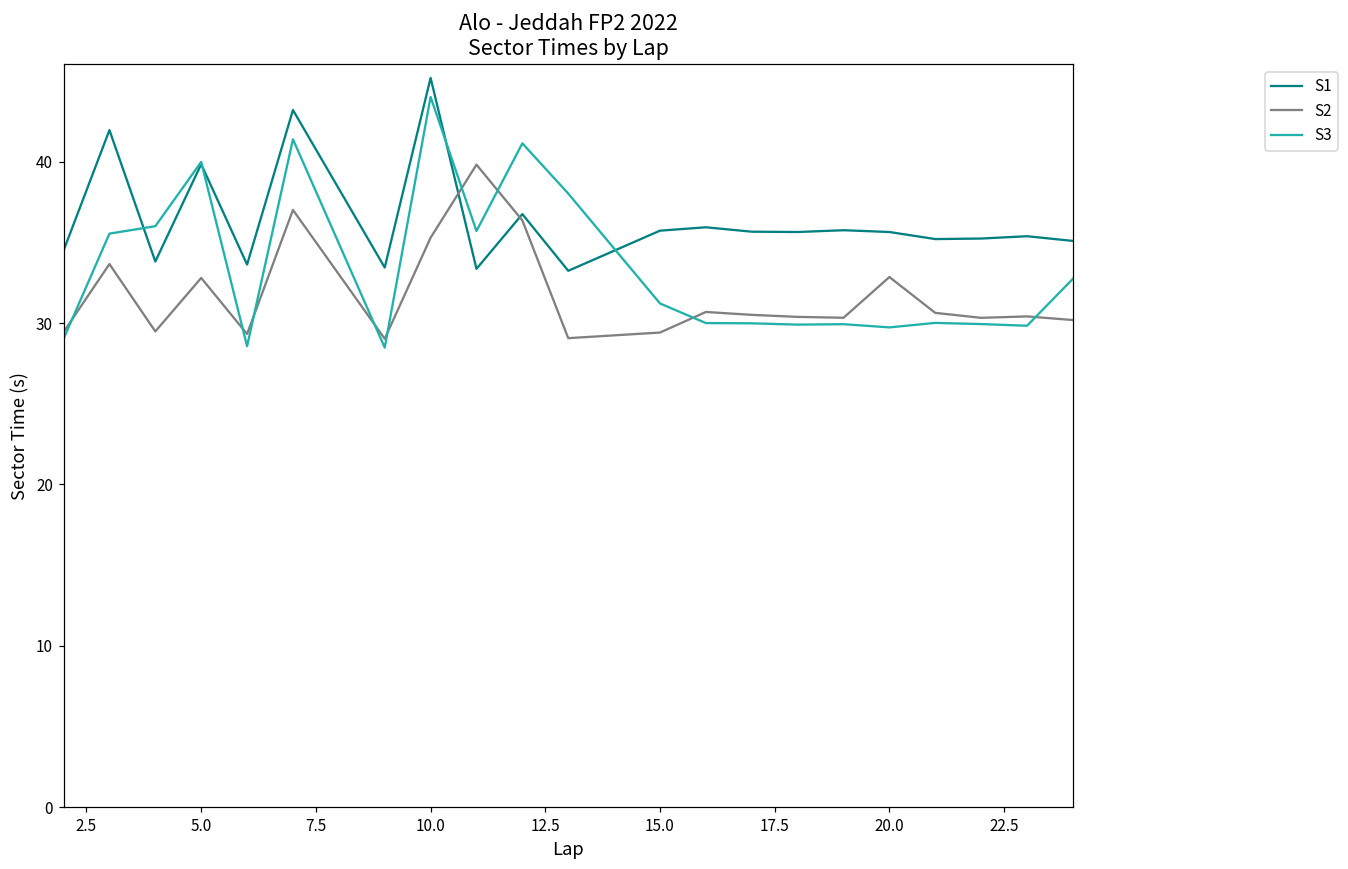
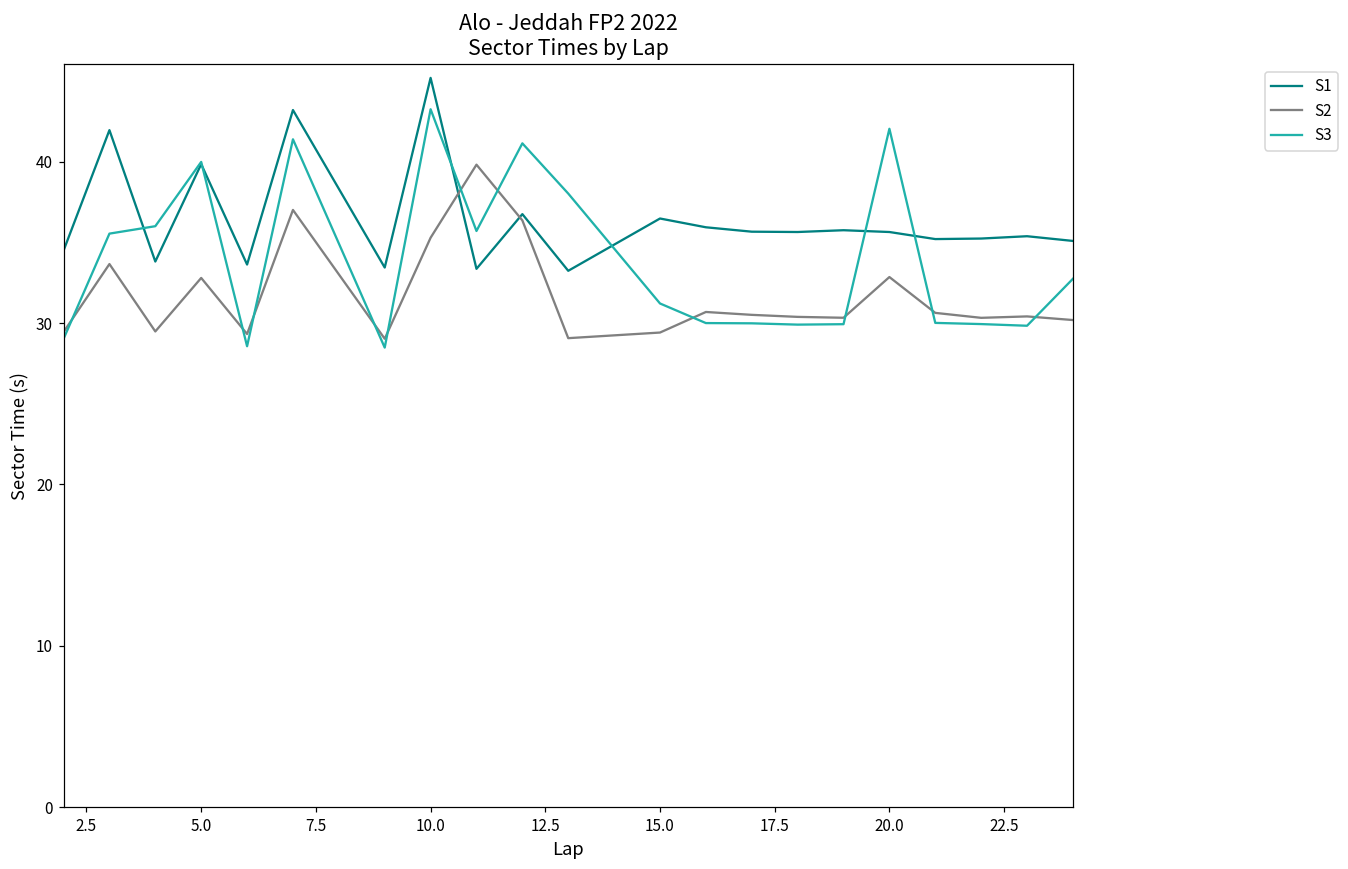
S3, 10.0: 44.0 -> 43.3
S1, 15.0: 35.7 -> 36.5
S3, 20.0: 29.7 -> 42.0
